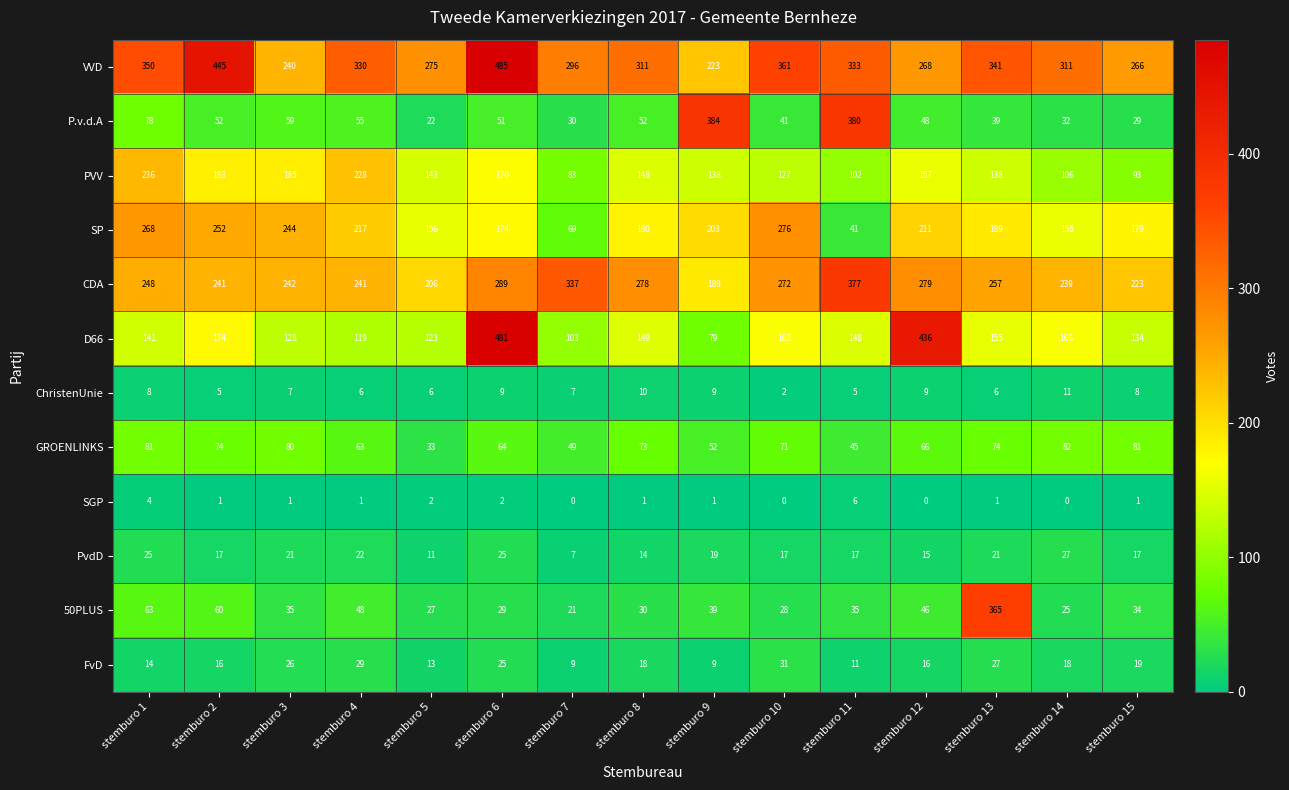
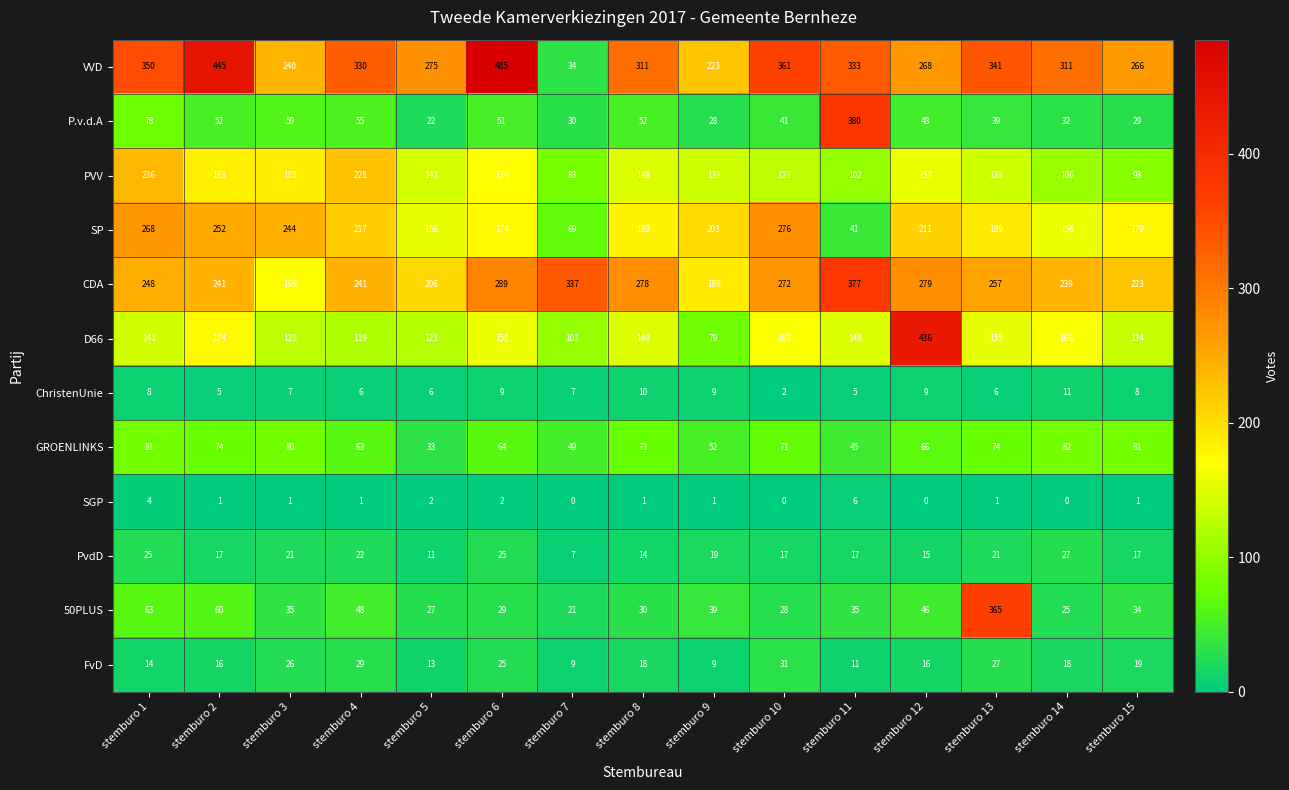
VVD, stemburo 7: 296 -> 34
P.v.d.A, stemburo 9: 384 -> 28
CDA, stemburo 3: 242 -> 169
D66, stemburo 6: 481 -> 158
